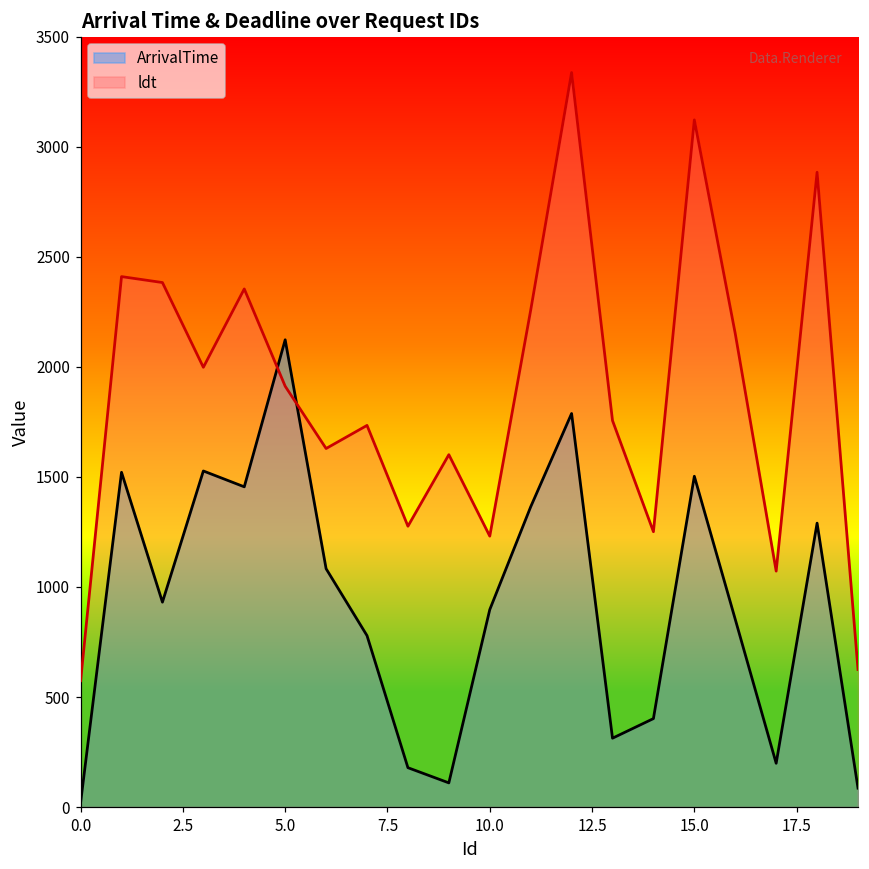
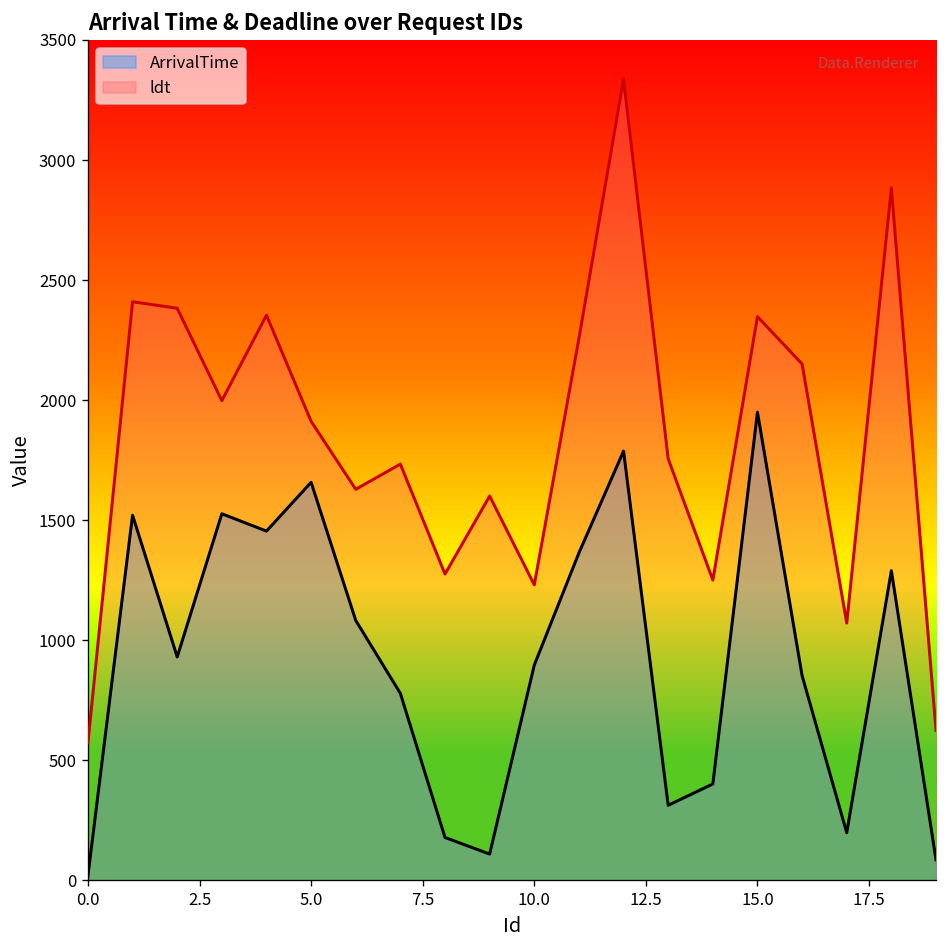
ArrivalTime, 5.0: 2120 -> 1660
ArrivalTime, 15.0: 1500 -> 1950
ldt, 15.0: 3120 -> 2350
